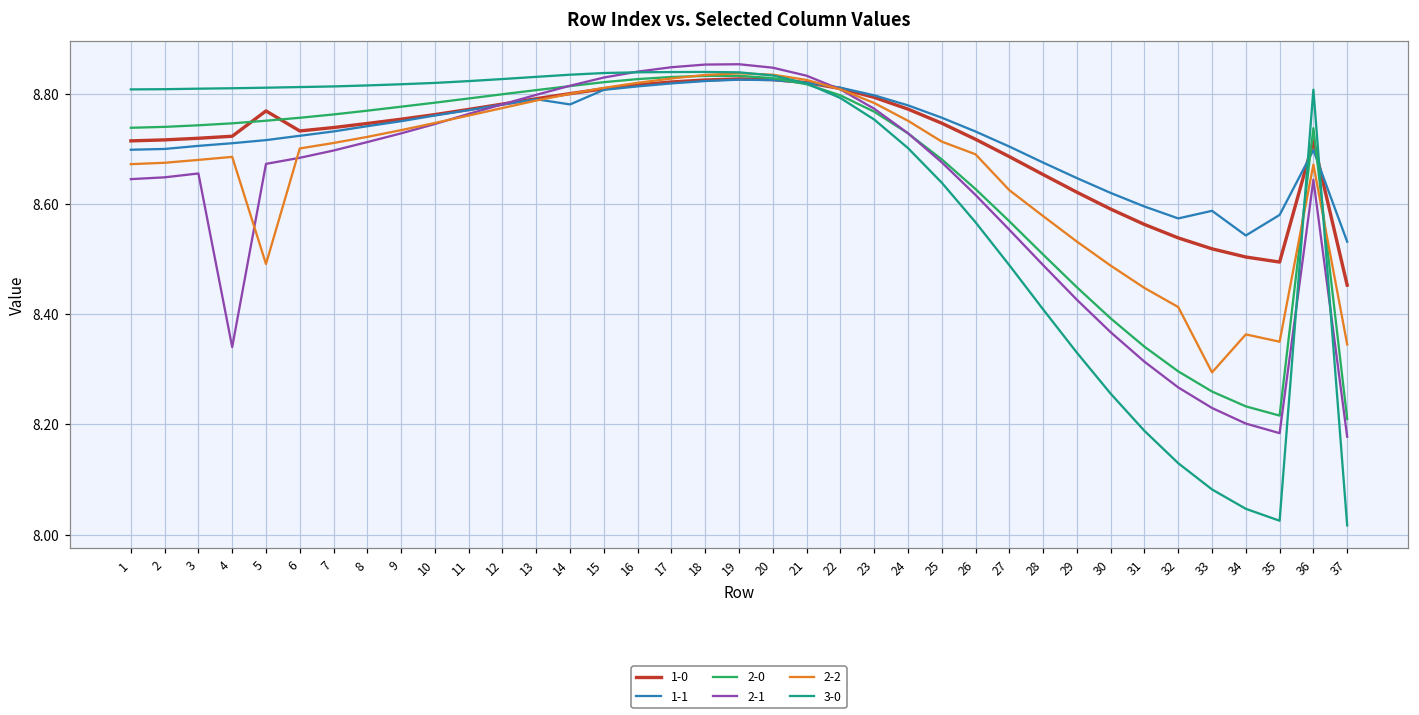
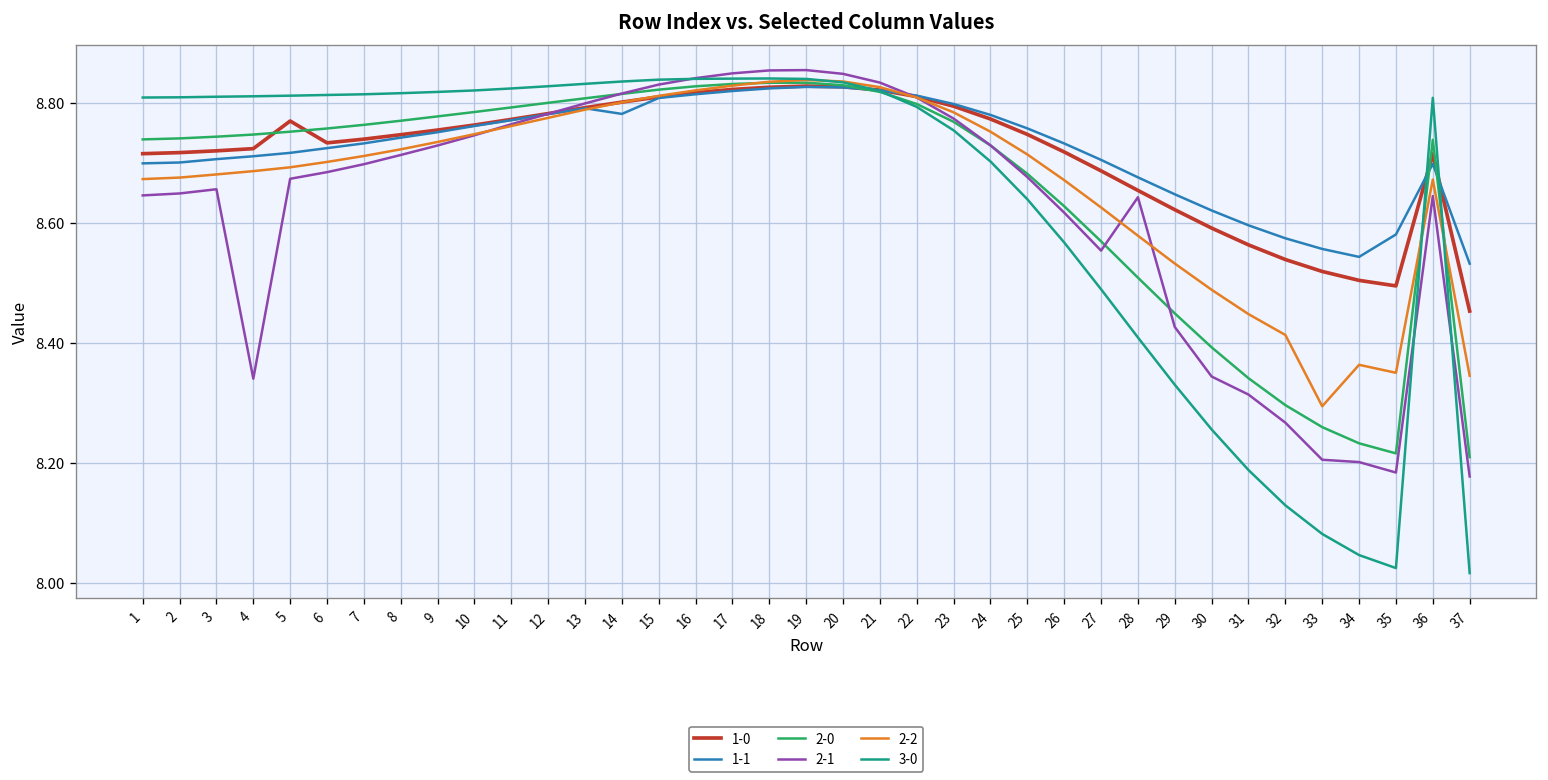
2-2, 5: 8.49 -> 8.69
2-2, 26: 8.69 -> 8.67
2-1, 28: 8.49 -> 8.64
2-1, 30: 8.37 -> 8.34
1-1, 33: 8.59 -> 8.56
2-1, 33: 8.23 -> 8.21
